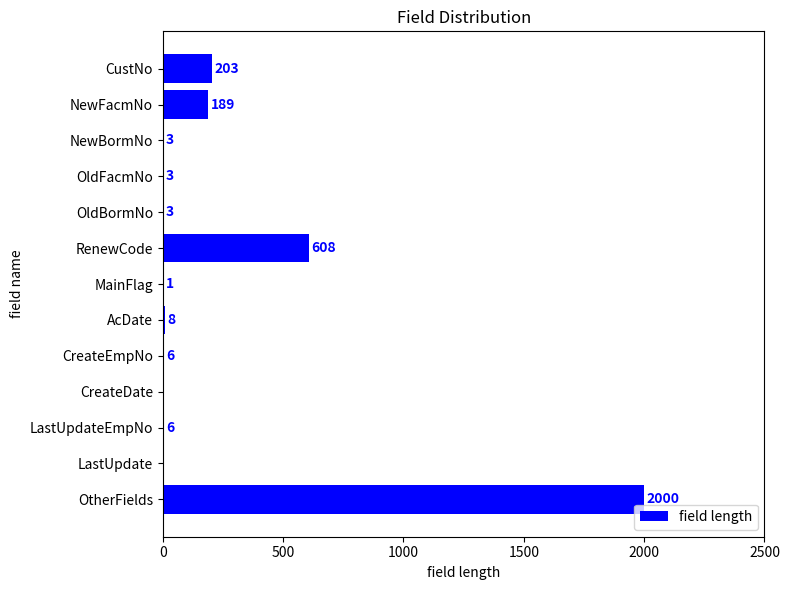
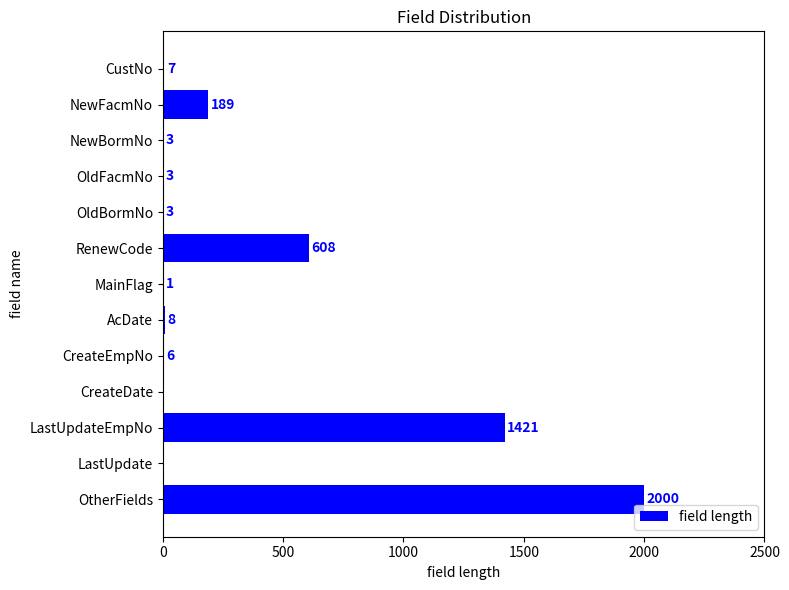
CustNo: 203 -> 7
LastUpdateEmpNo: 6 -> 1421
